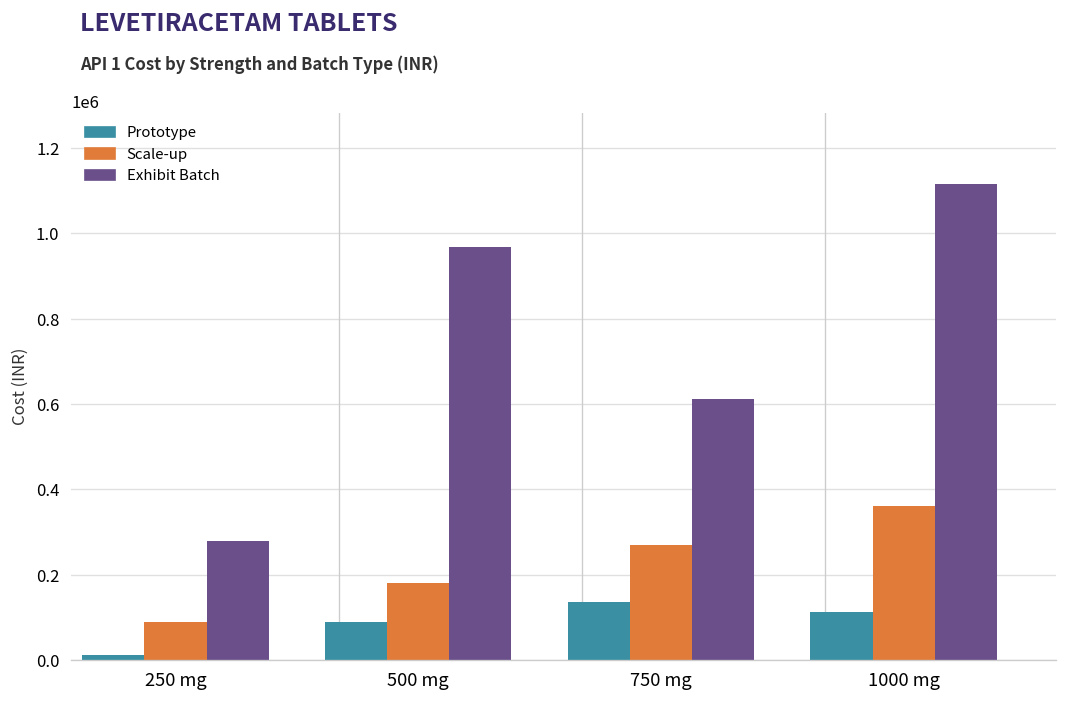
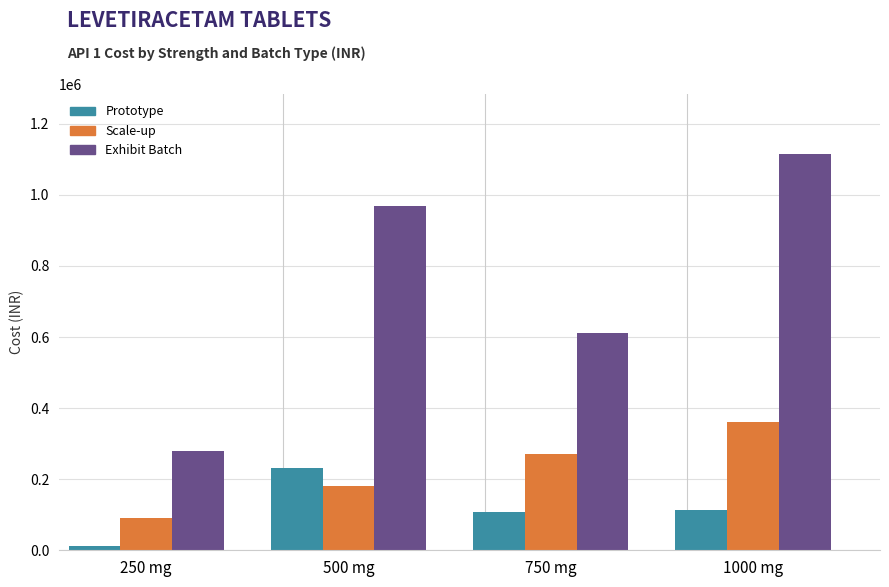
Prototype, 500 mg: 90000 -> 230000
Prototype, 750 mg: 140000 -> 110000
